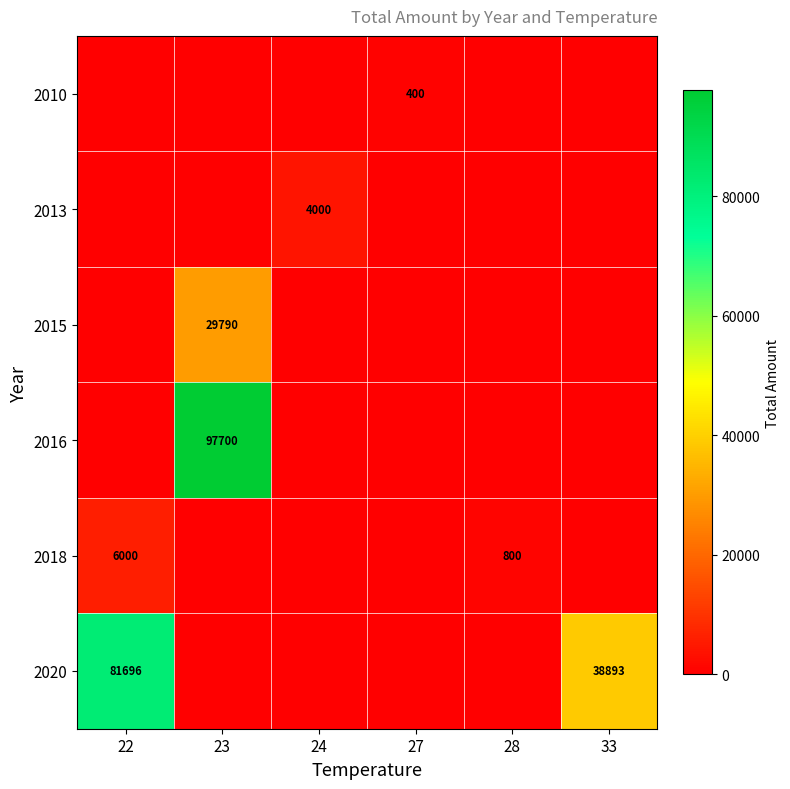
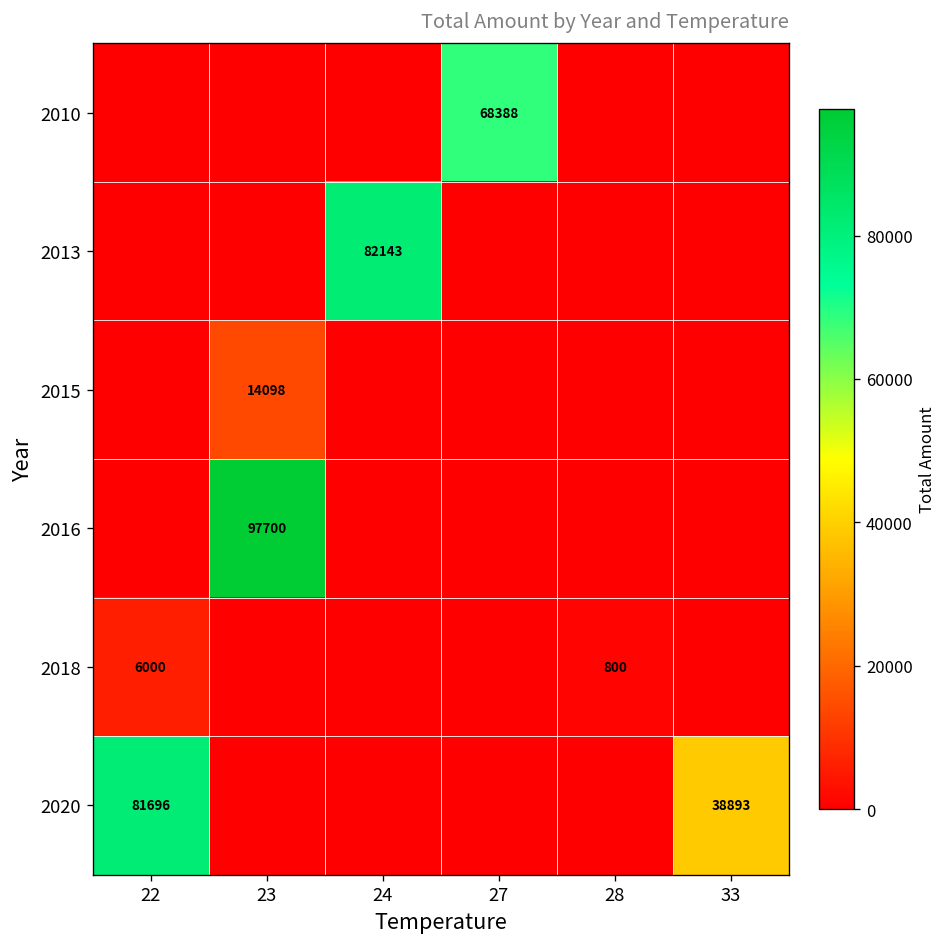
2010, 27: 400 -> 68388
2013, 24: 4000 -> 82143
2015, 23: 29790 -> 14098
